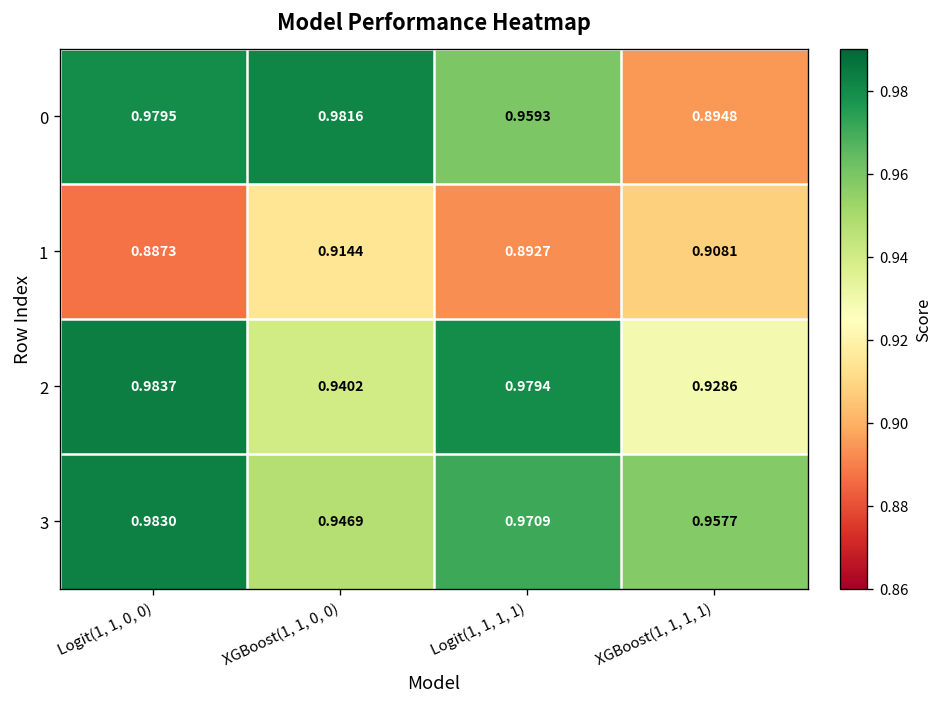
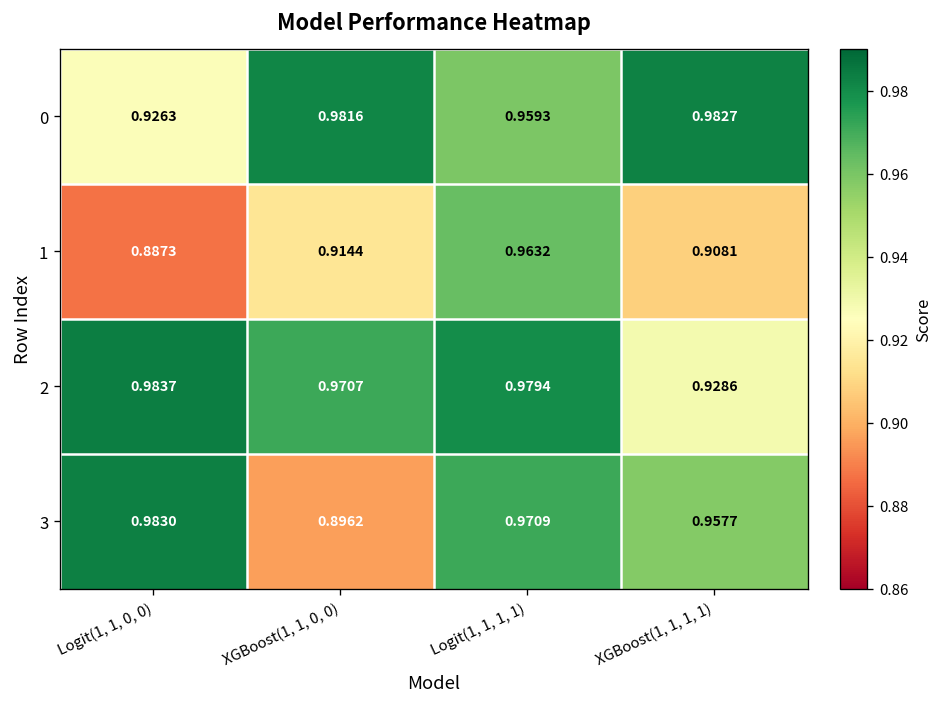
0, Logit(1, 1, 0, 0): 0.9795 -> 0.9263
0, XGBoost(1, 1, 1, 1): 0.8948 -> 0.9827
1, Logit(1, 1, 1, 1): 0.8927 -> 0.9632
2, XGBoost(1, 1, 0, 0): 0.9402 -> 0.9707
3, XGBoost(1, 1, 0, 0): 0.9469 -> 0.8962
